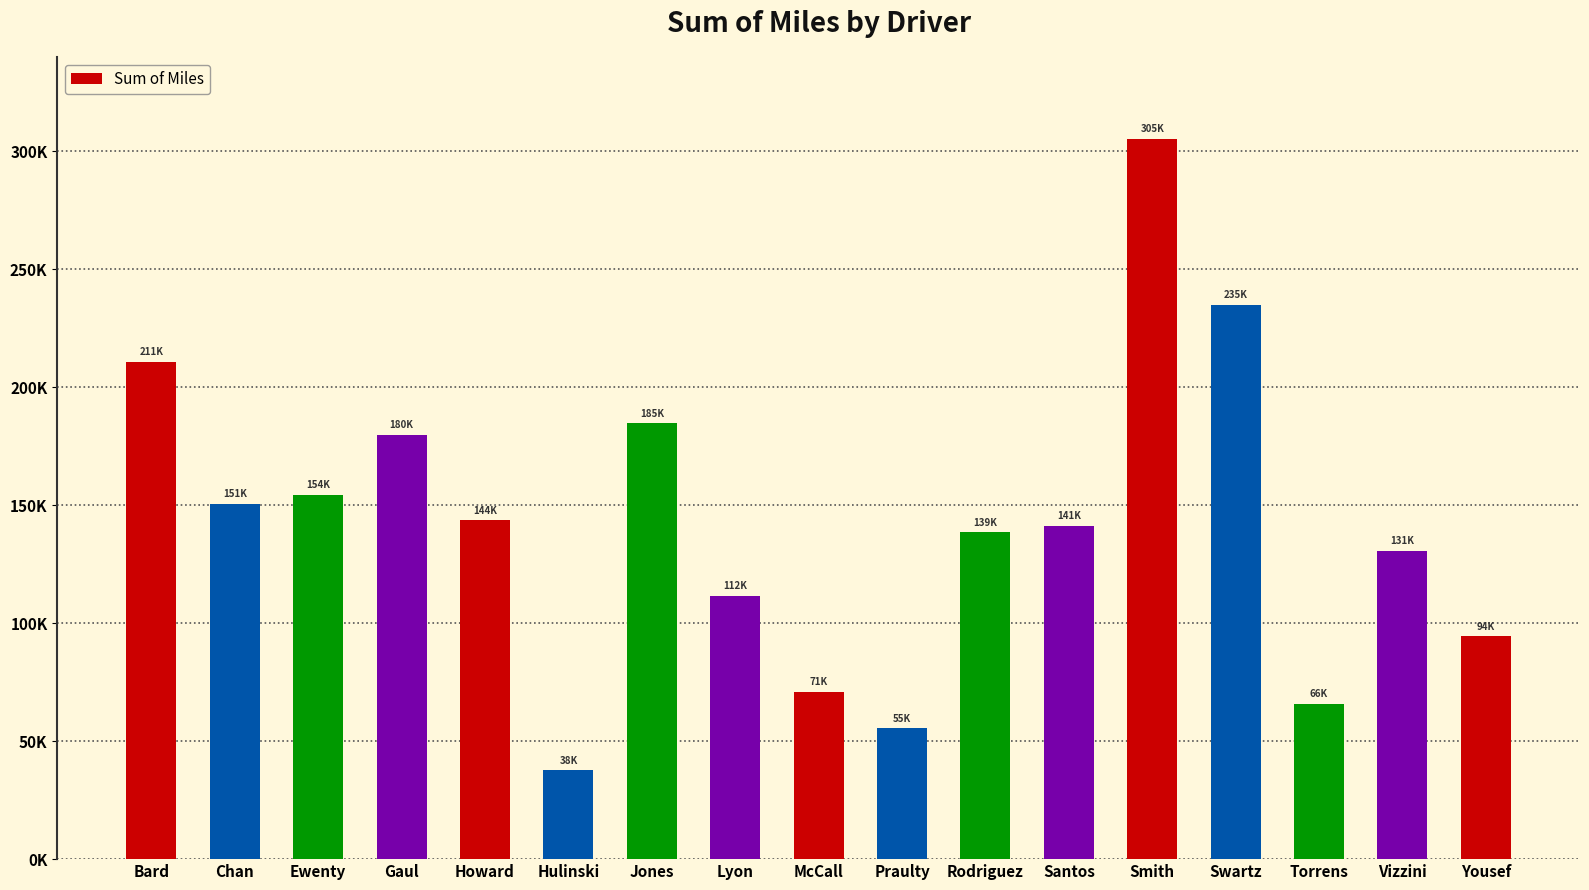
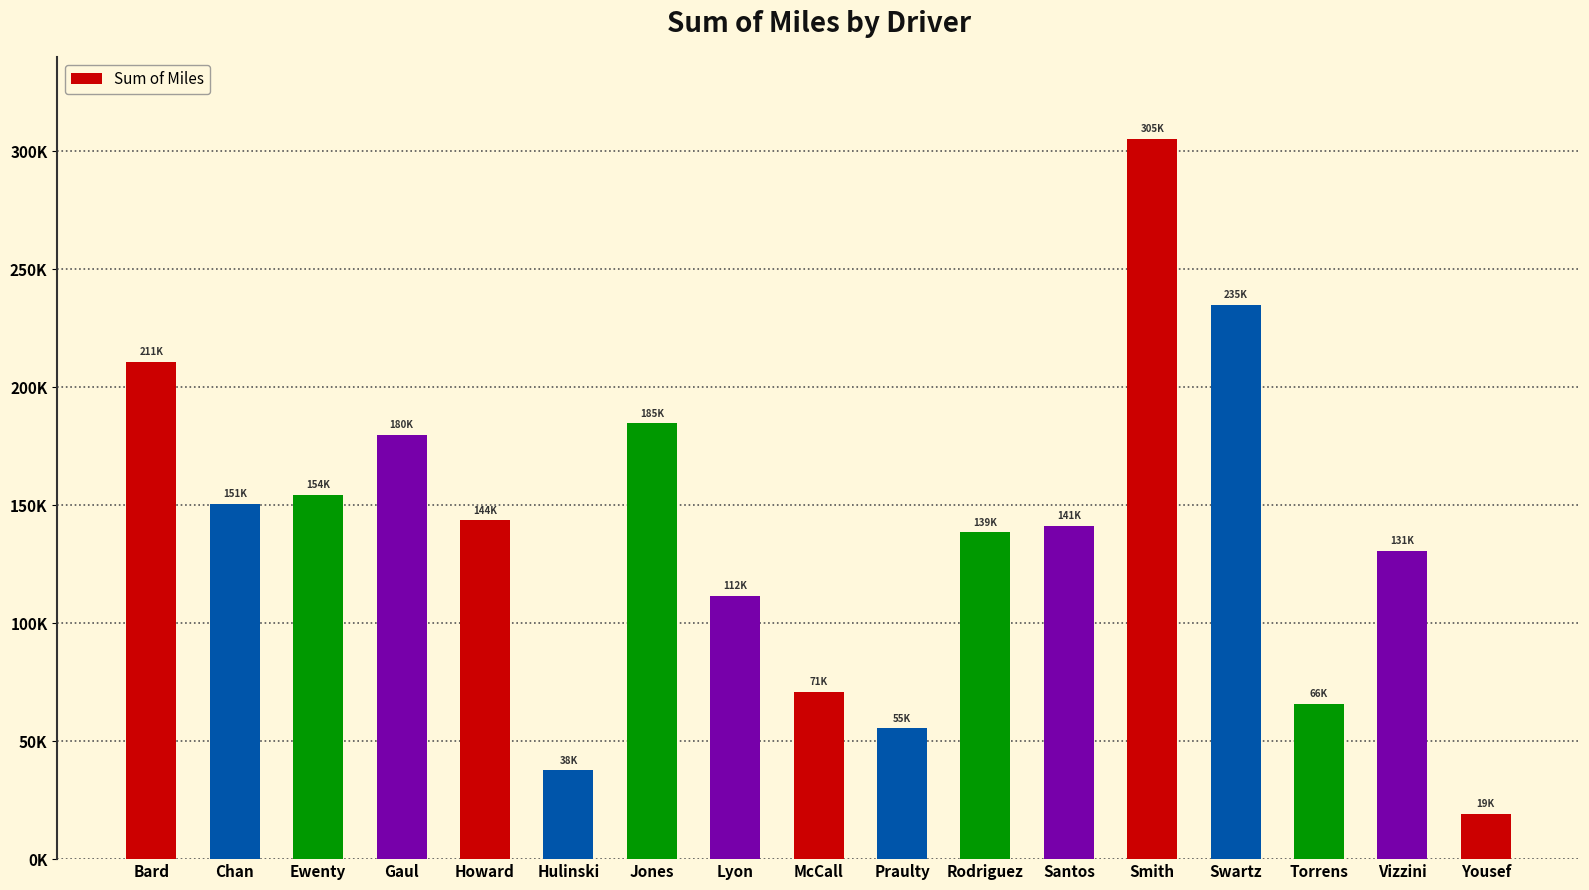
Yousef: 94K -> 19K
